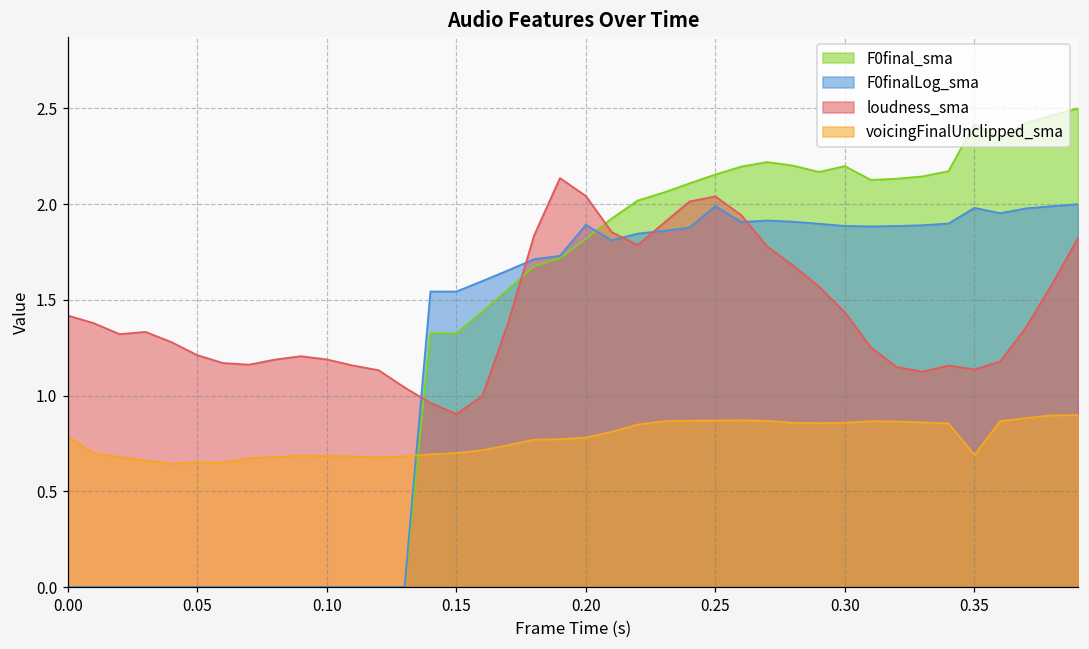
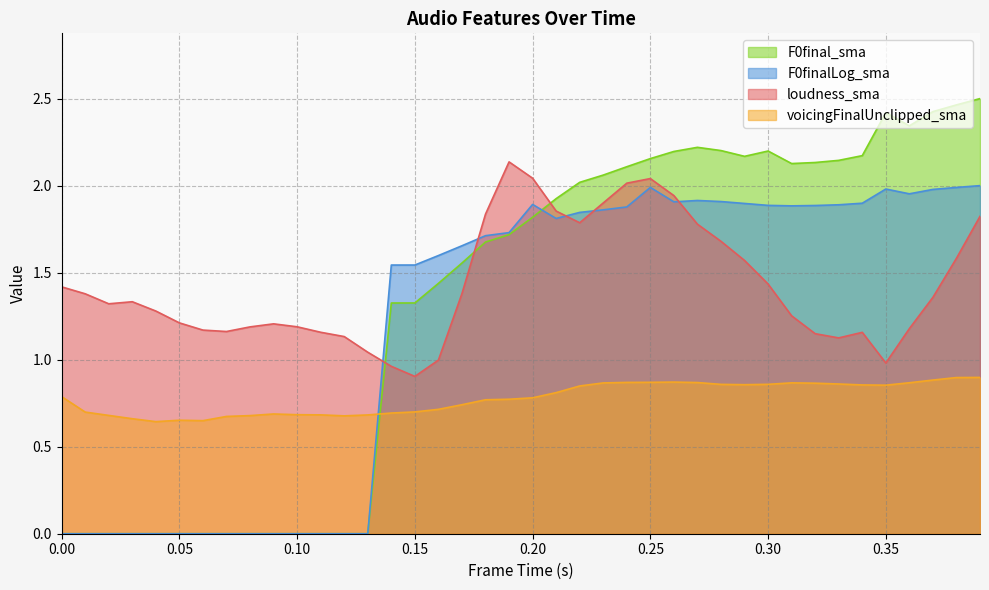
loudness_sma, 0.35: 1.14 -> 0.98
voicingFinalUnclipped_sma, 0.35: 0.69 -> 0.85
